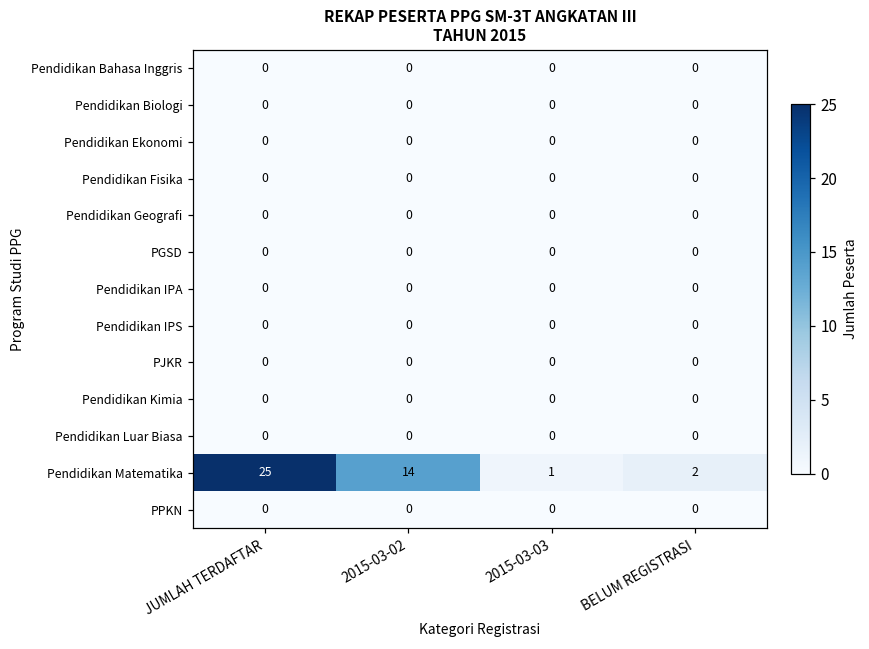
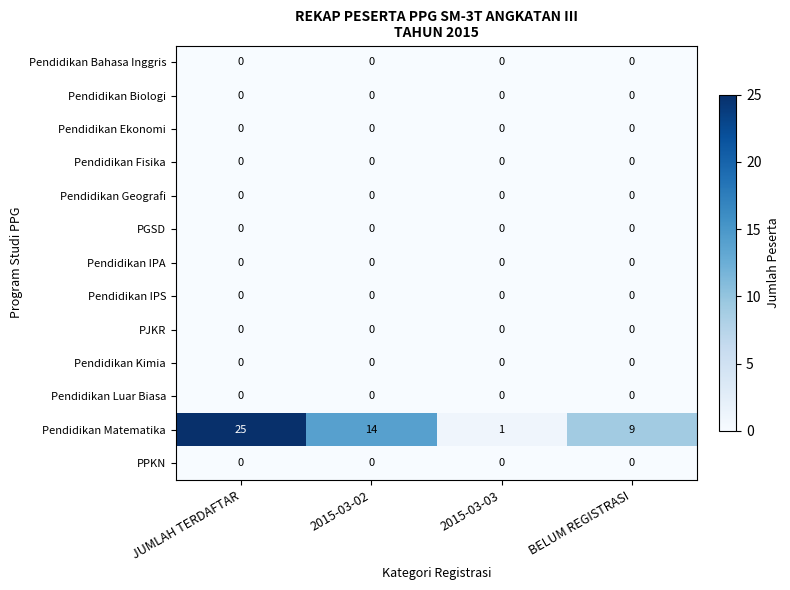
Pendidikan Matematika, BELUM REGISTRASI: 2 -> 9
